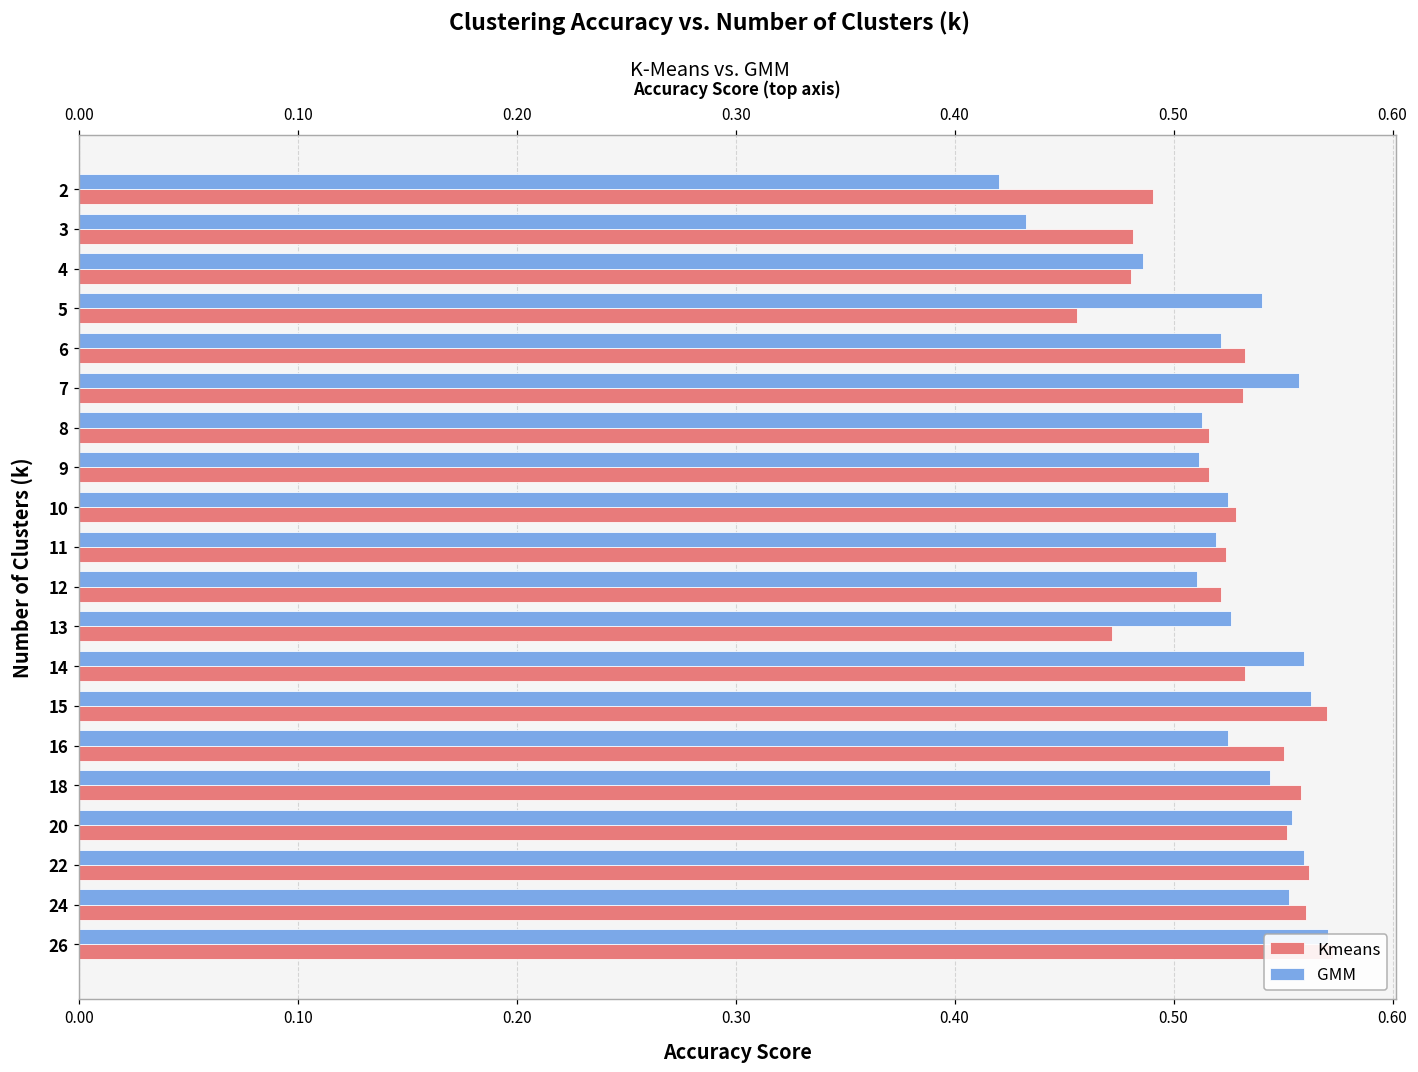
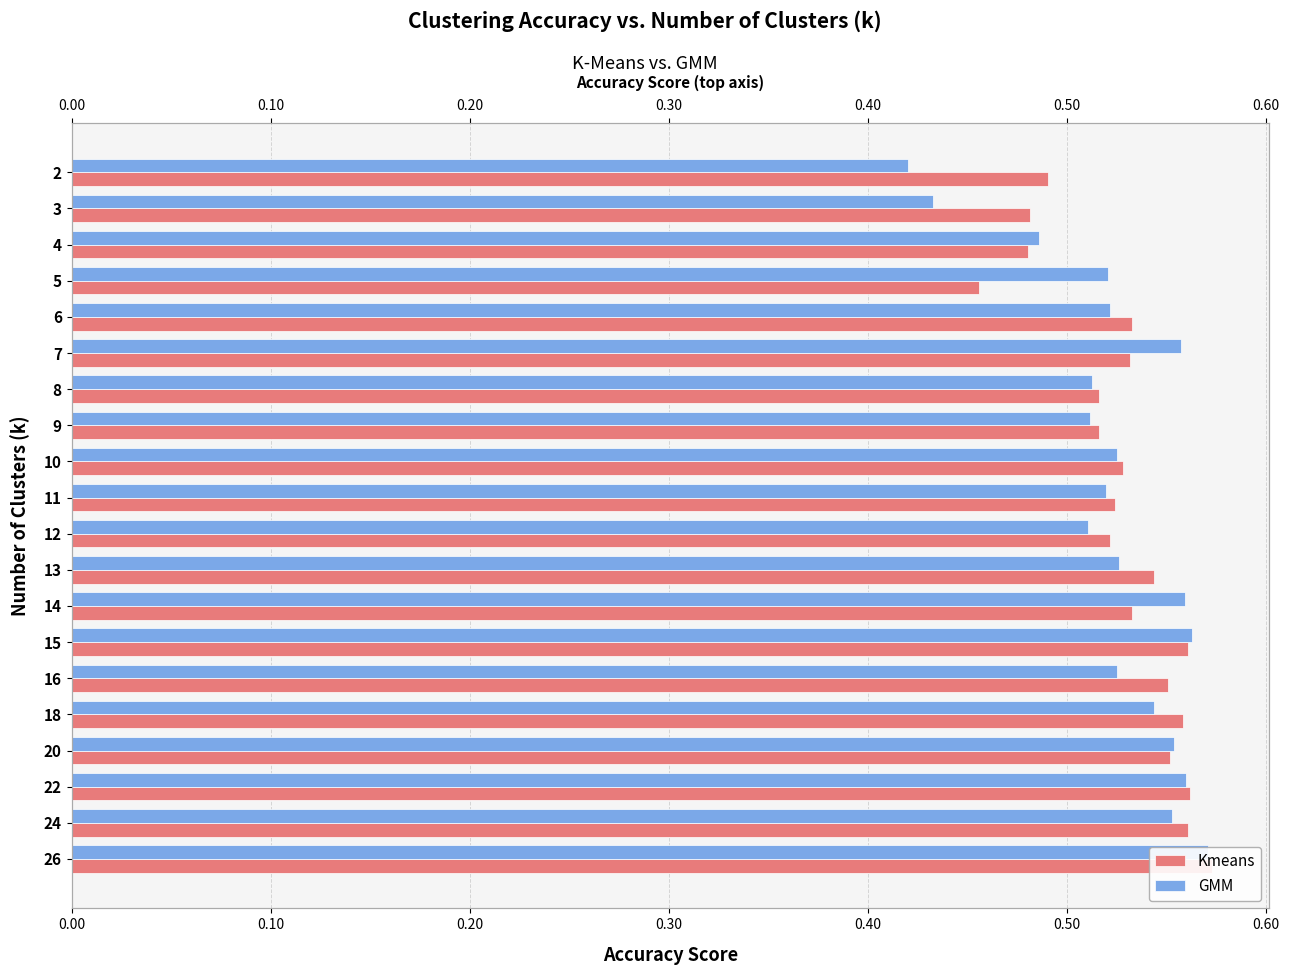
GMM, 5: 0.540 -> 0.521
Kmeans, 13: 0.472 -> 0.544
Kmeans, 15: 0.570 -> 0.561
